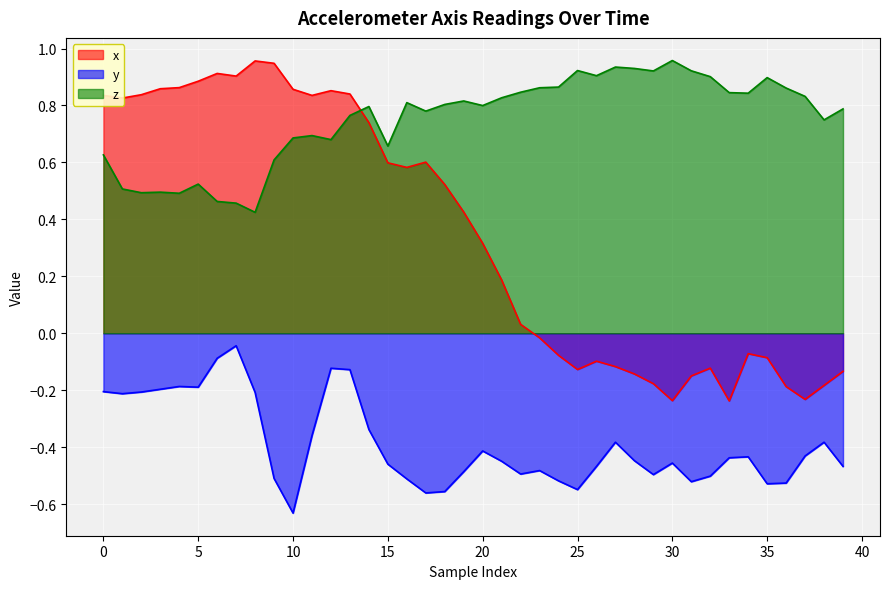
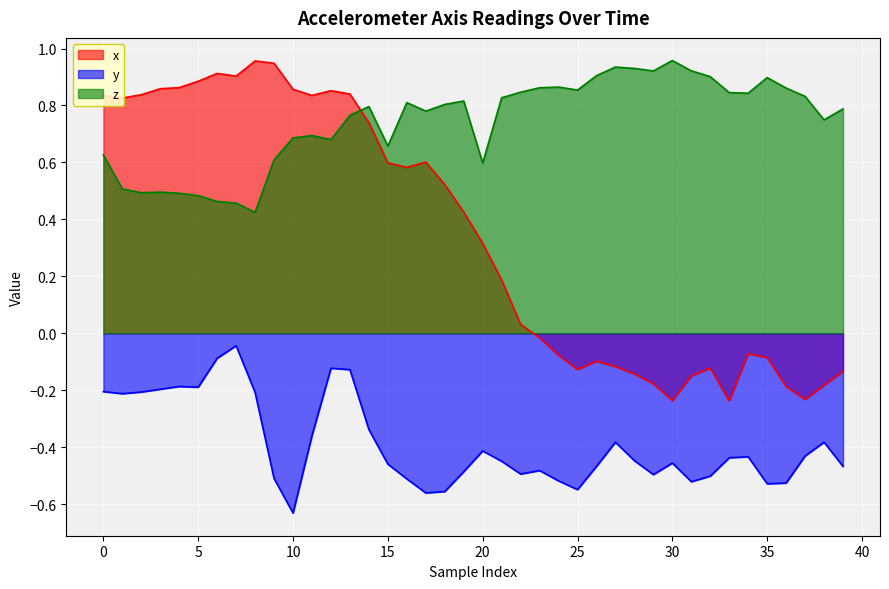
z, 5: 0.52 -> 0.48
z, 20: 0.80 -> 0.60
z, 25: 0.92 -> 0.85
